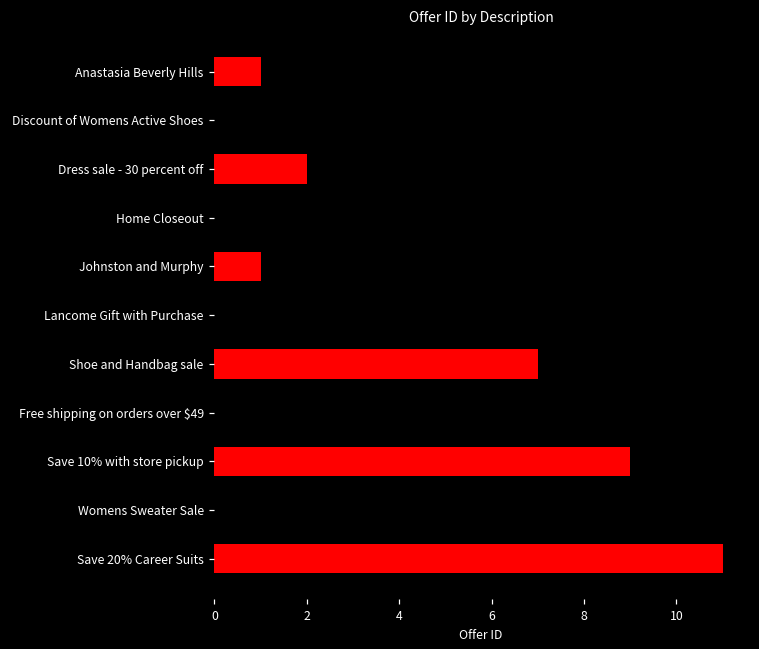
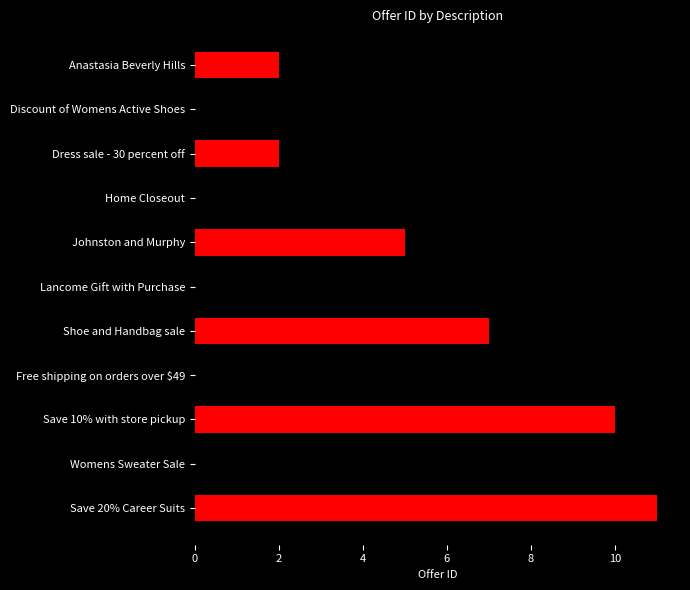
Anastasia Beverly Hills: 1 -> 2
Johnston and Murphy: 1 -> 5
Save 10% with store pickup: 9 -> 10
